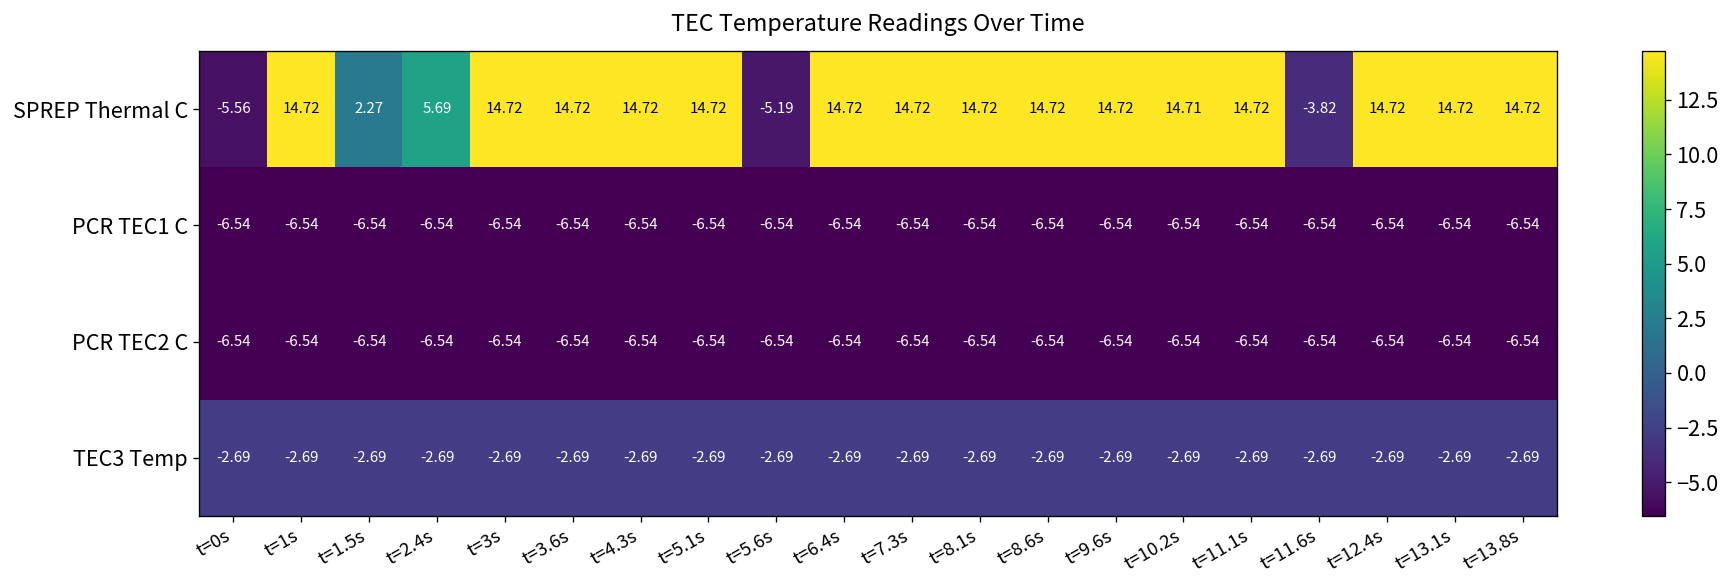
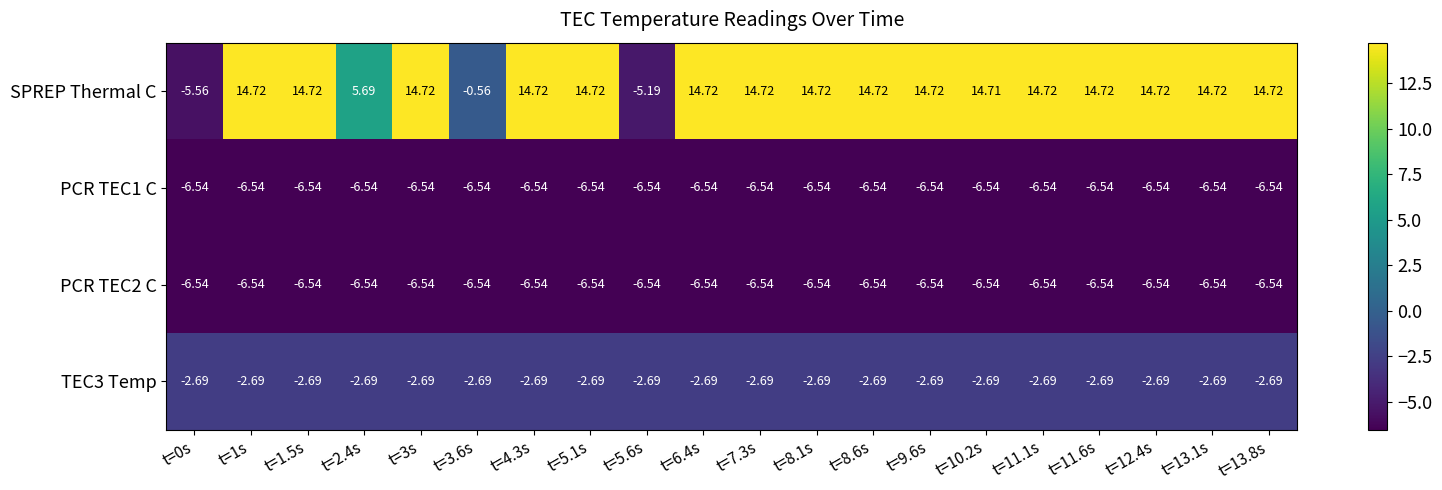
SPREP Thermal C, t=1.5s: 2.27 -> 14.72
SPREP Thermal C, t=3.6s: 14.72 -> -0.56
SPREP Thermal C, t=11.6s: -3.82 -> 14.72
